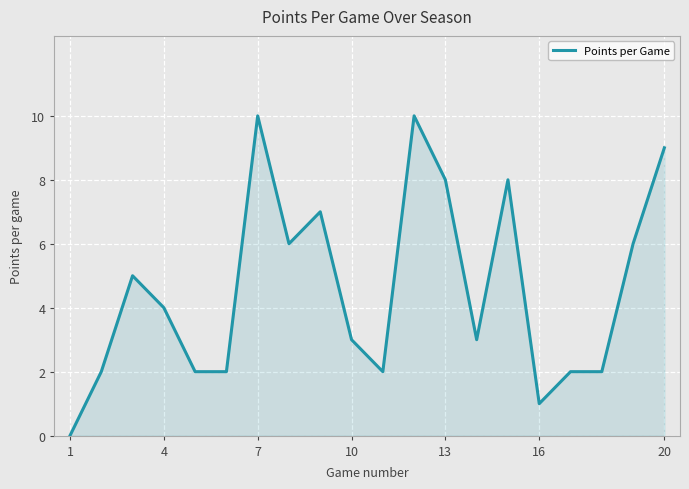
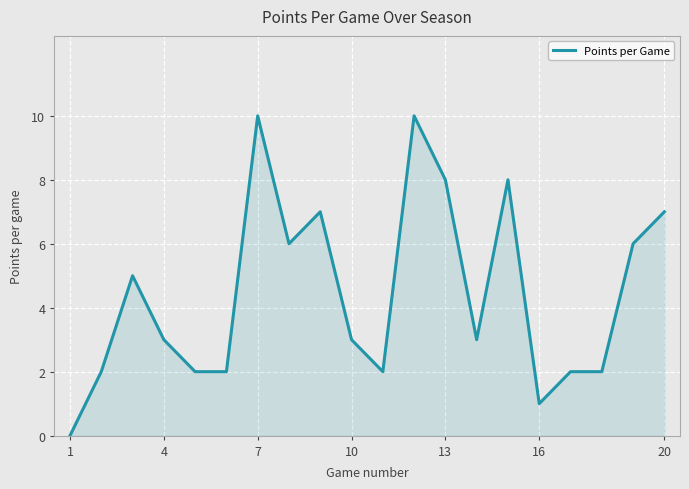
4: 4 -> 3
20: 9 -> 7
